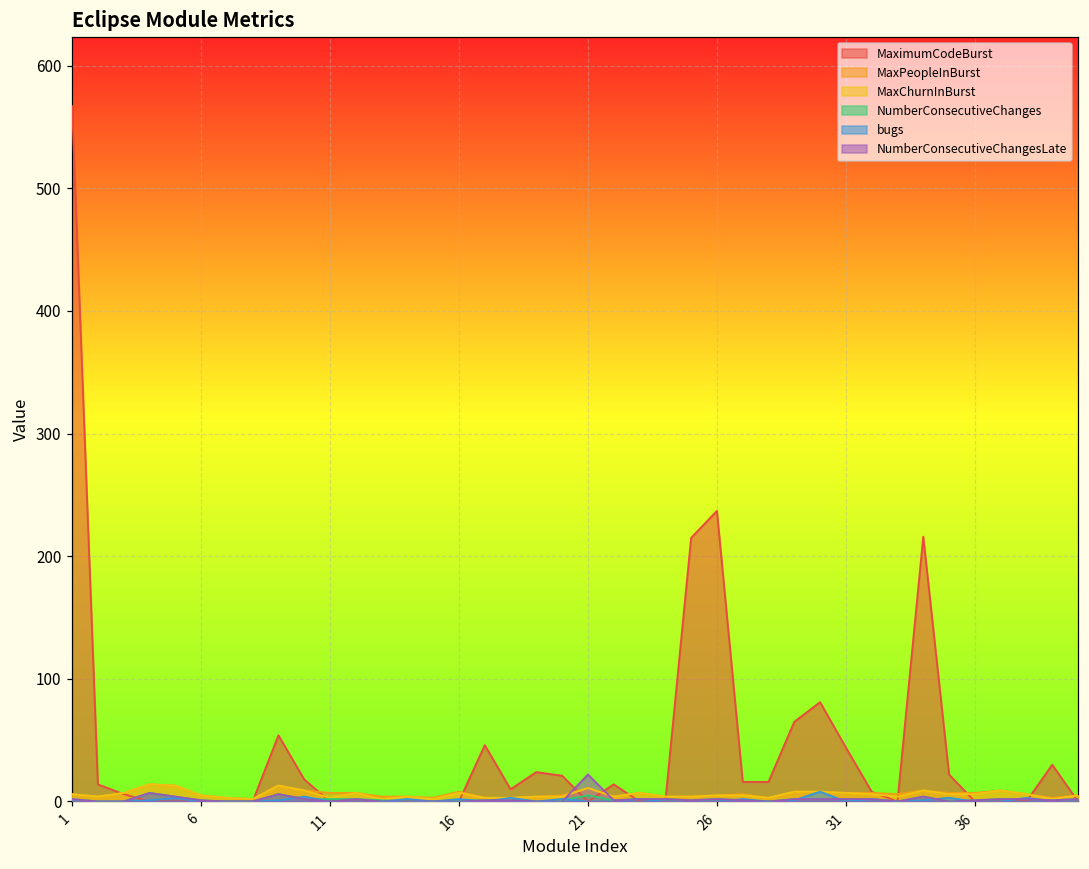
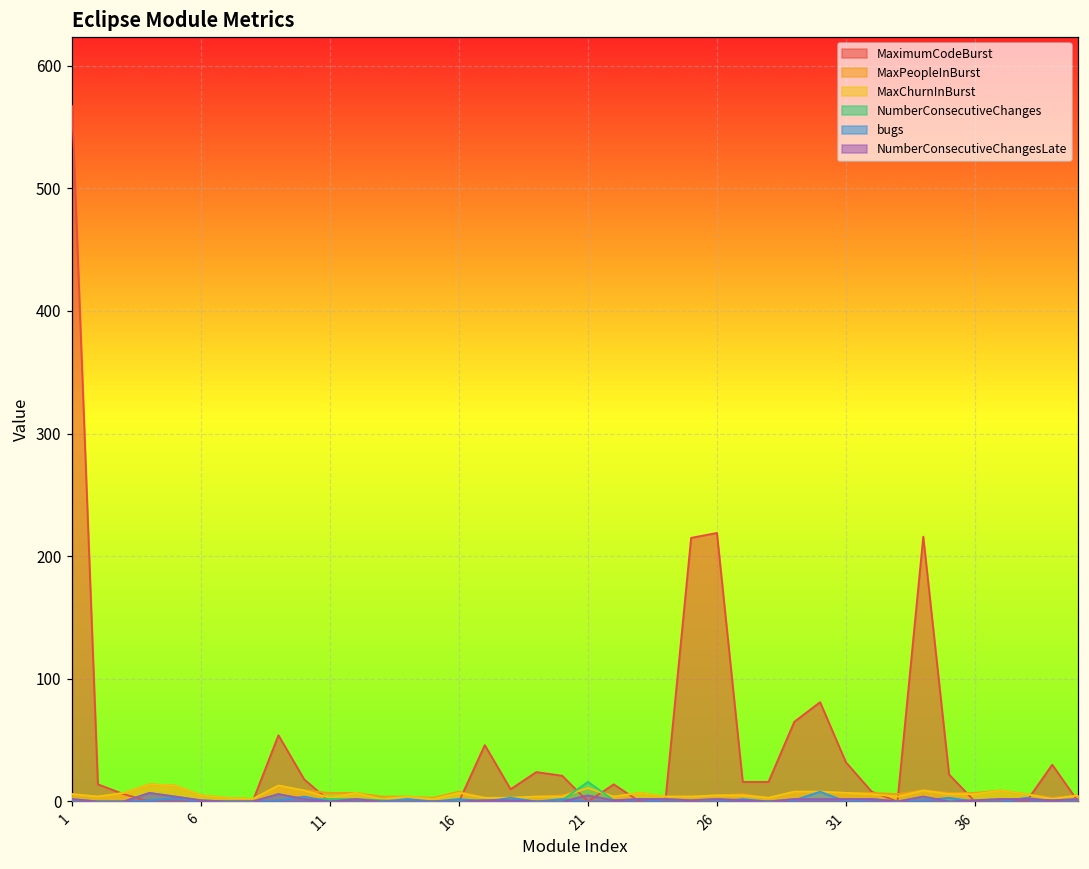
NumberConsecutiveChanges, 21: 5 -> 16
NumberConsecutiveChangesLate, 21: 22 -> 5
MaximumCodeBurst, 26: 237 -> 219
MaximumCodeBurst, 31: 44 -> 32
